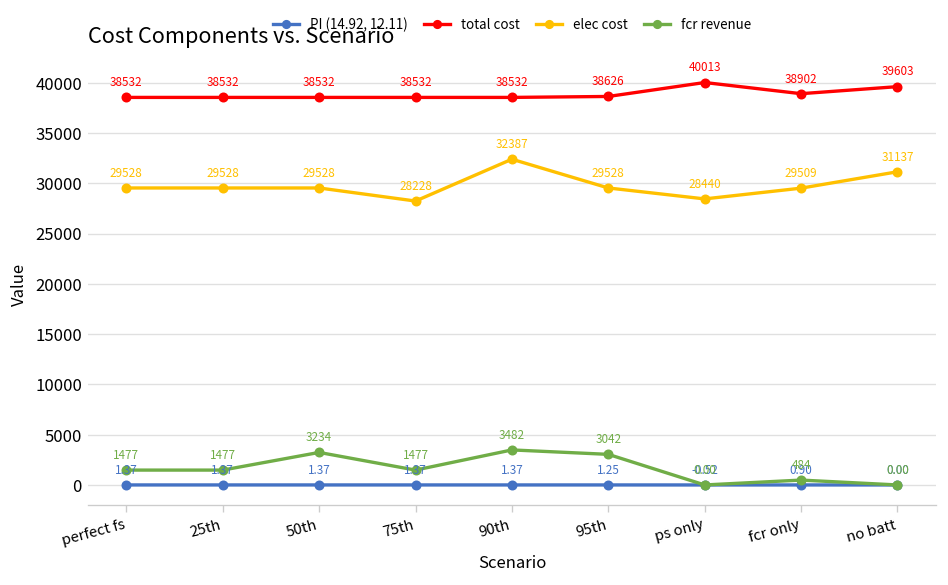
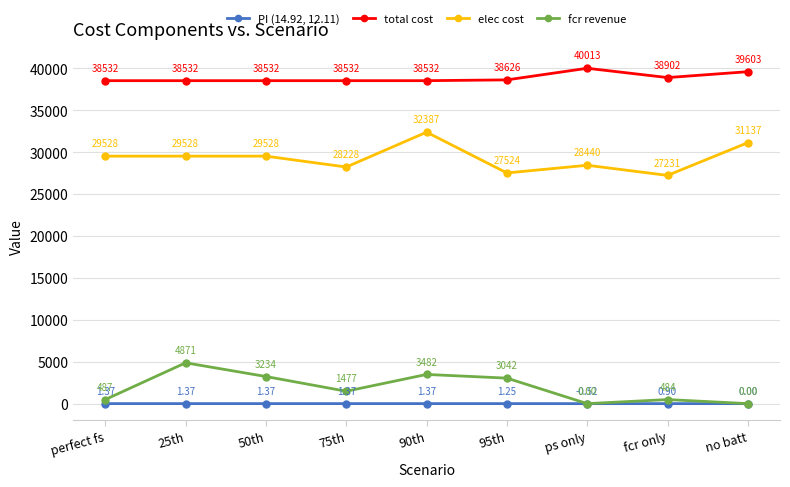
fcr revenue, perfect fs: 1477 -> 487
fcr revenue, 25th: 1477 -> 4871
elec cost, 95th: 29528 -> 27524
elec cost, fcr only: 29509 -> 27231
